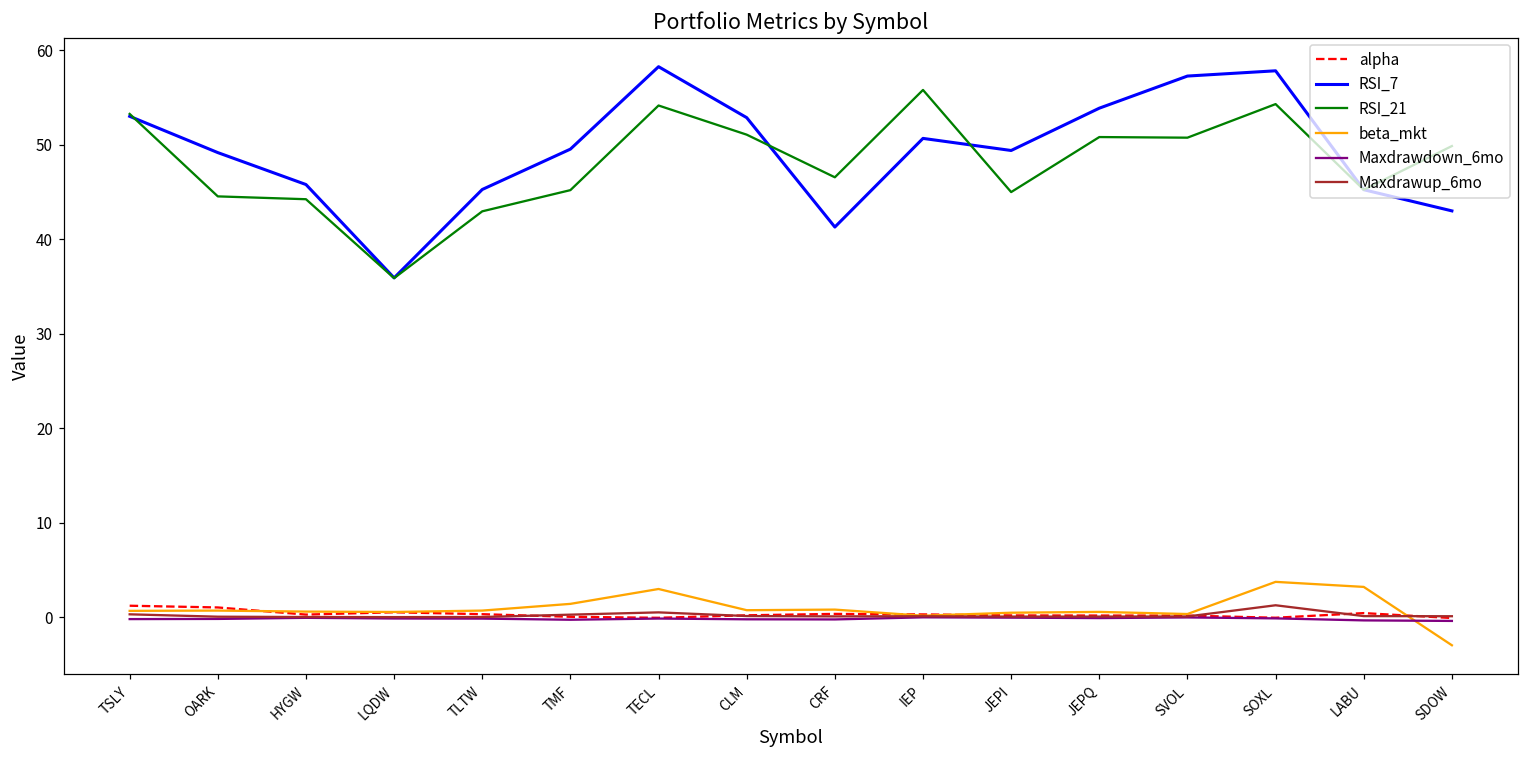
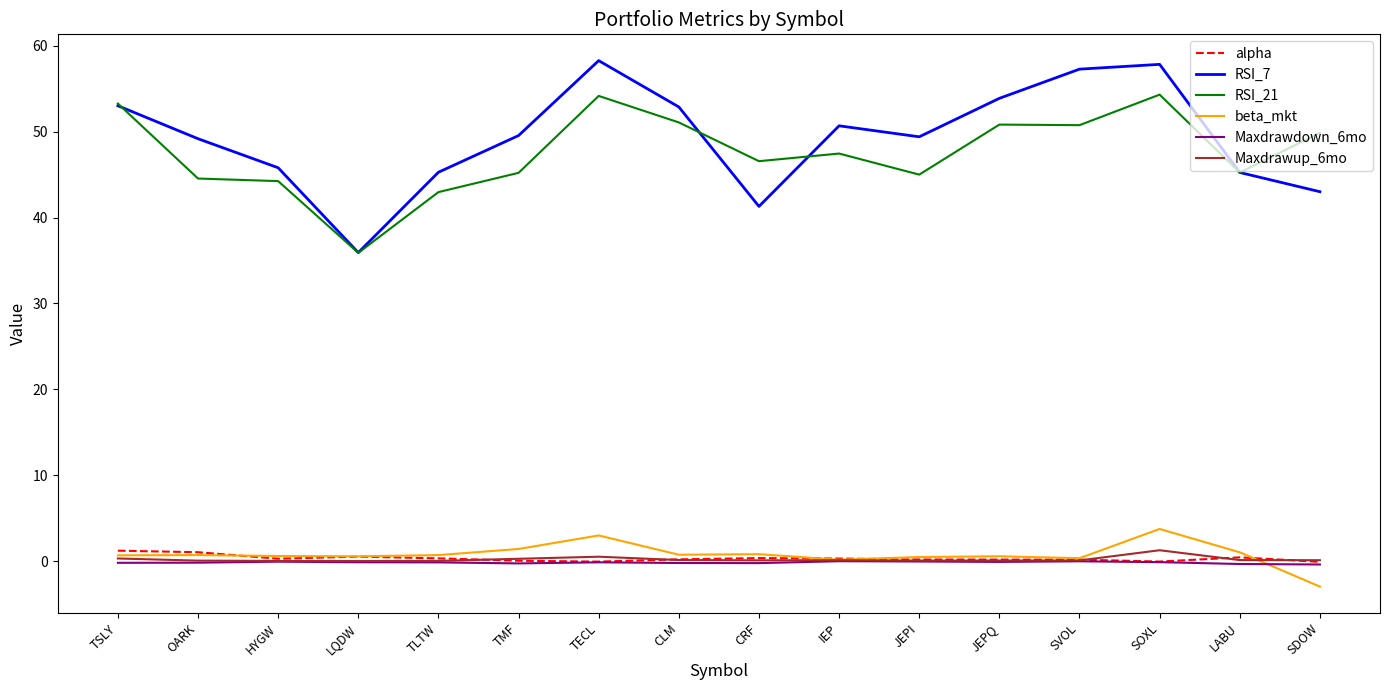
RSI_21, IEP: 56 -> 47
beta_mkt, LABU: 3 -> 1
